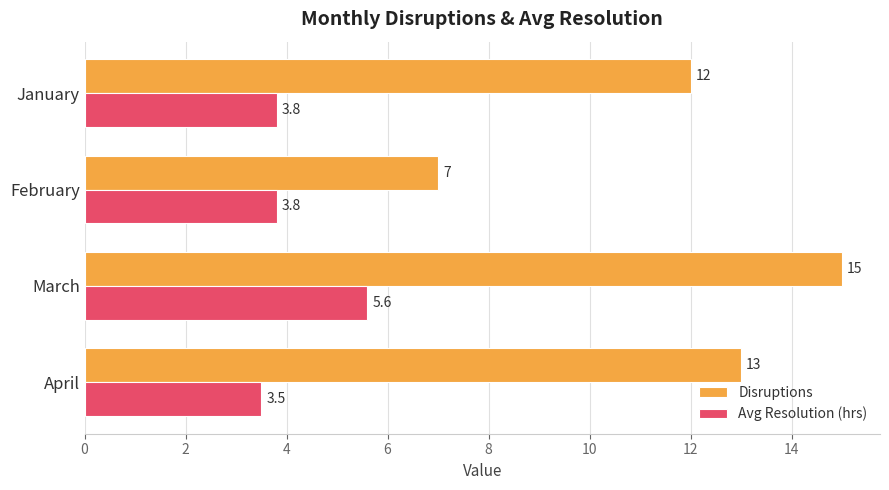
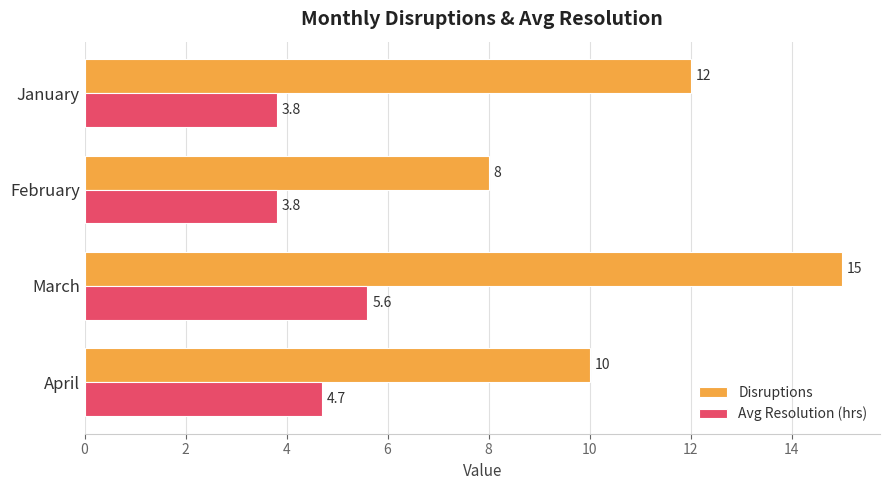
Disruptions, February: 7 -> 8
Disruptions, April: 13 -> 10
Avg Resolution (hrs), April: 3.5 -> 4.7
